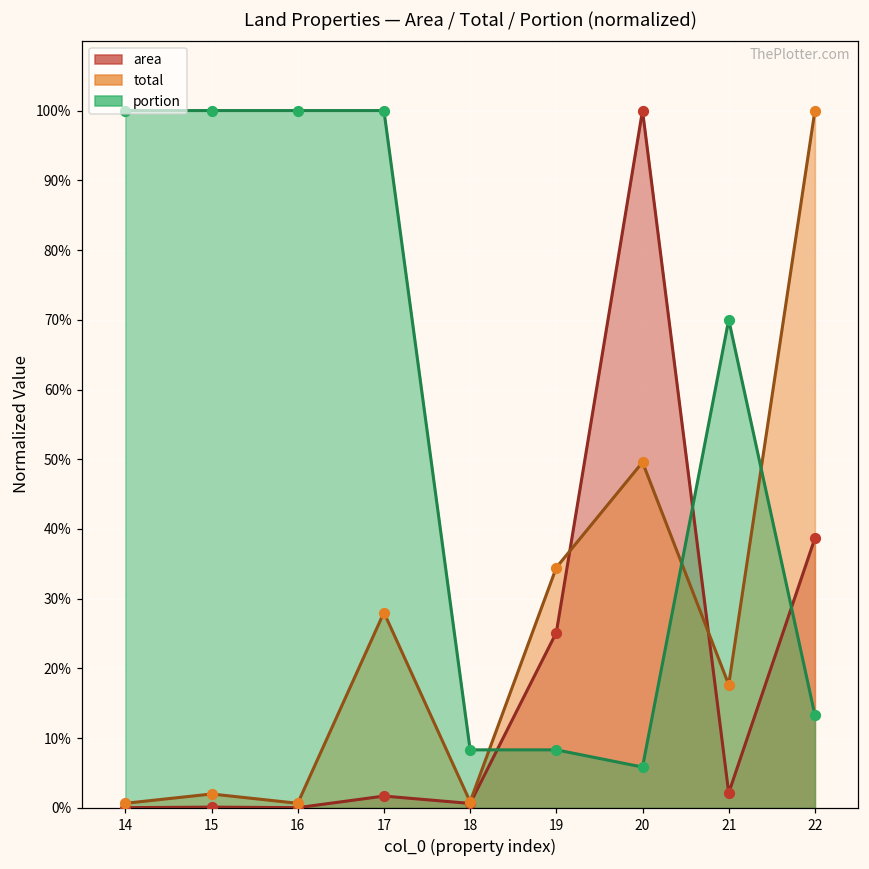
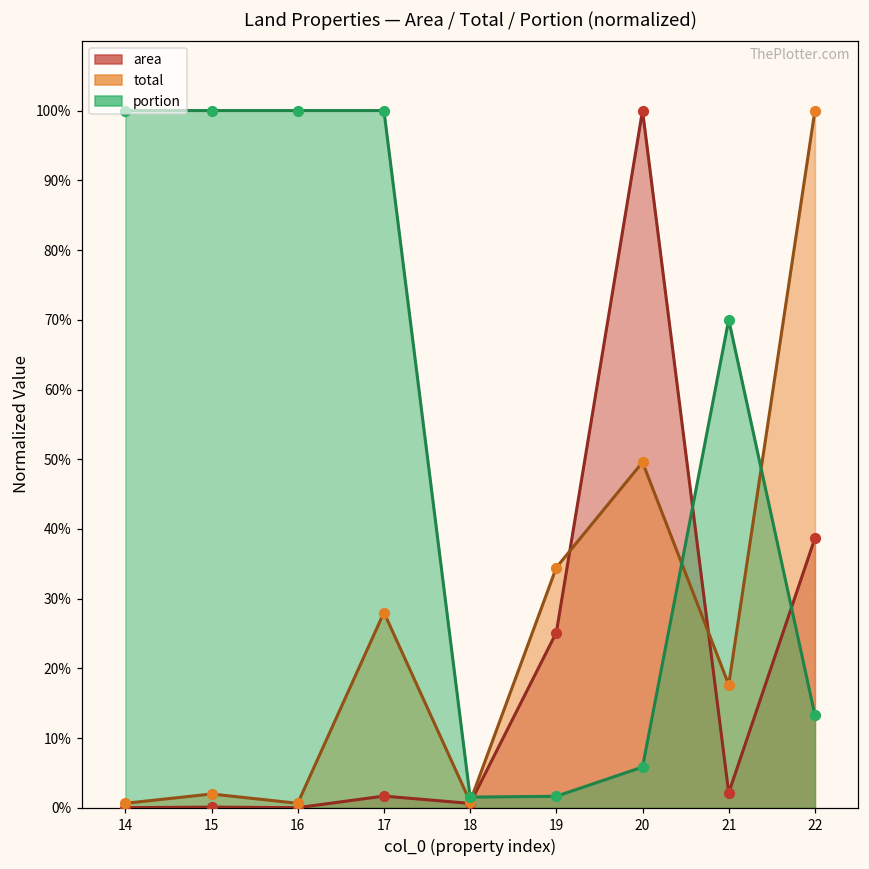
portion, 18: 8% -> 2%
portion, 19: 8% -> 2%
